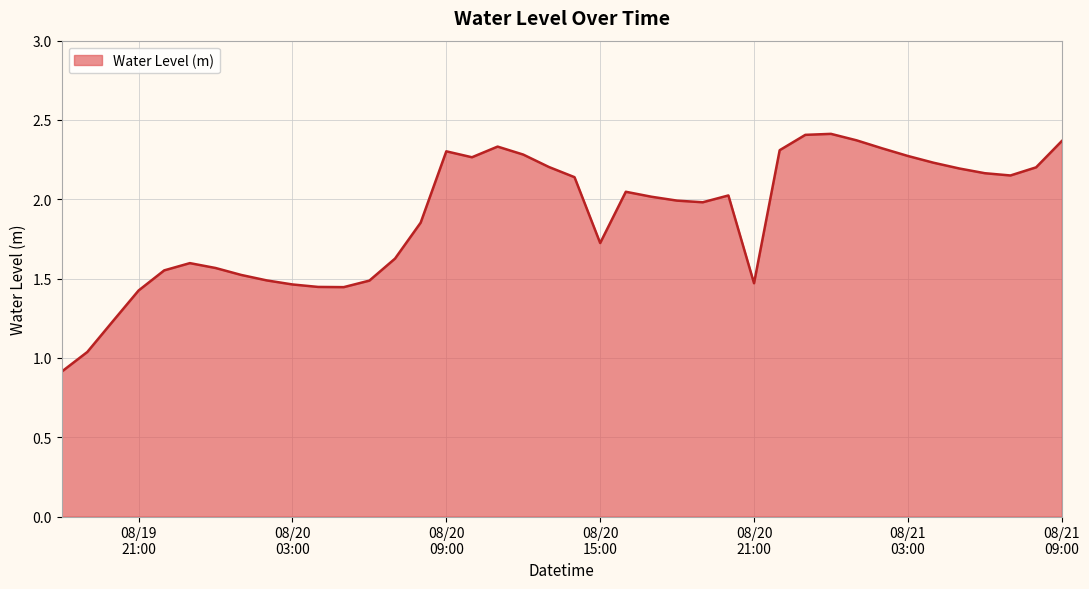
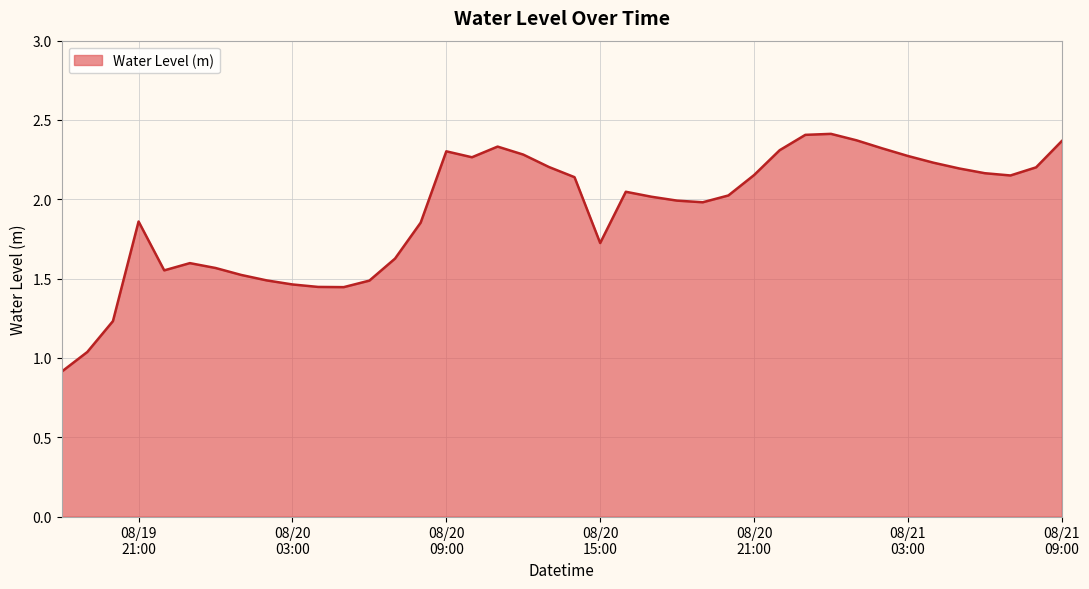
08/19 21:00: 1.42 -> 1.86
08/20 21:00: 1.47 -> 2.15
